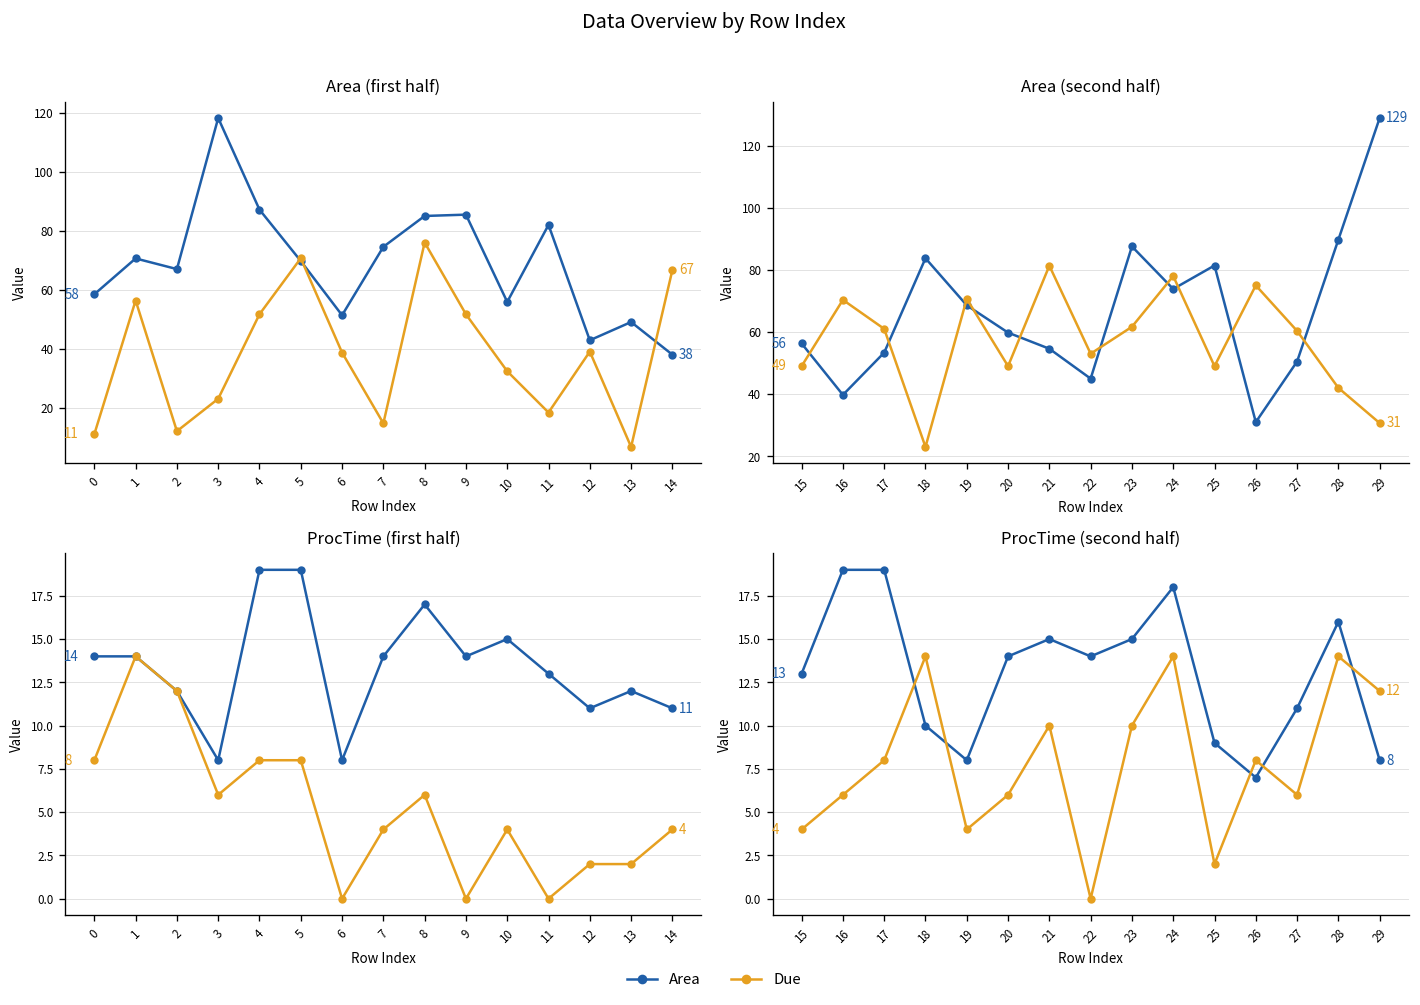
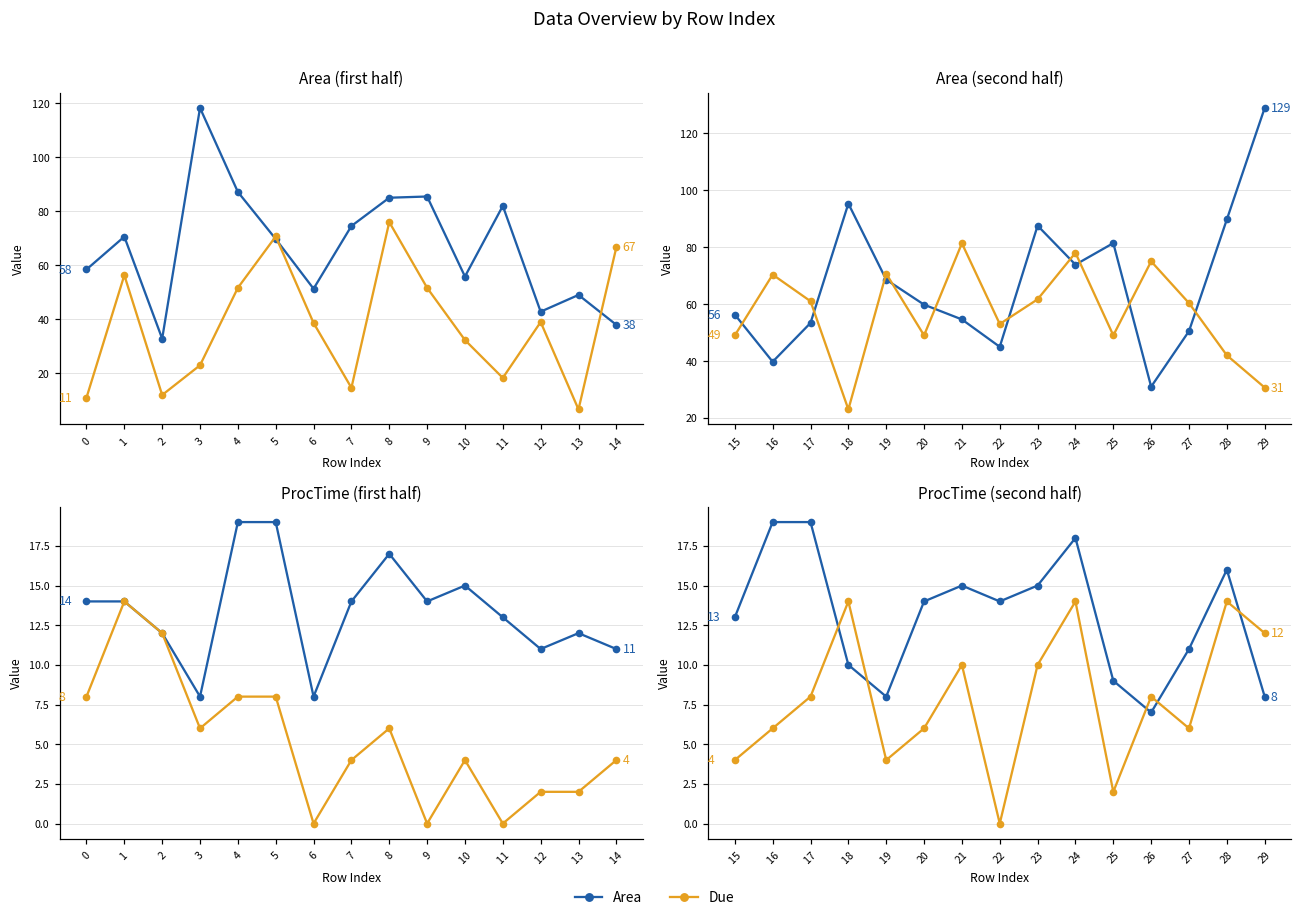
Area (first half), Area, 2: 67 -> 33
Area (second half), Area, 18: 84 -> 95
